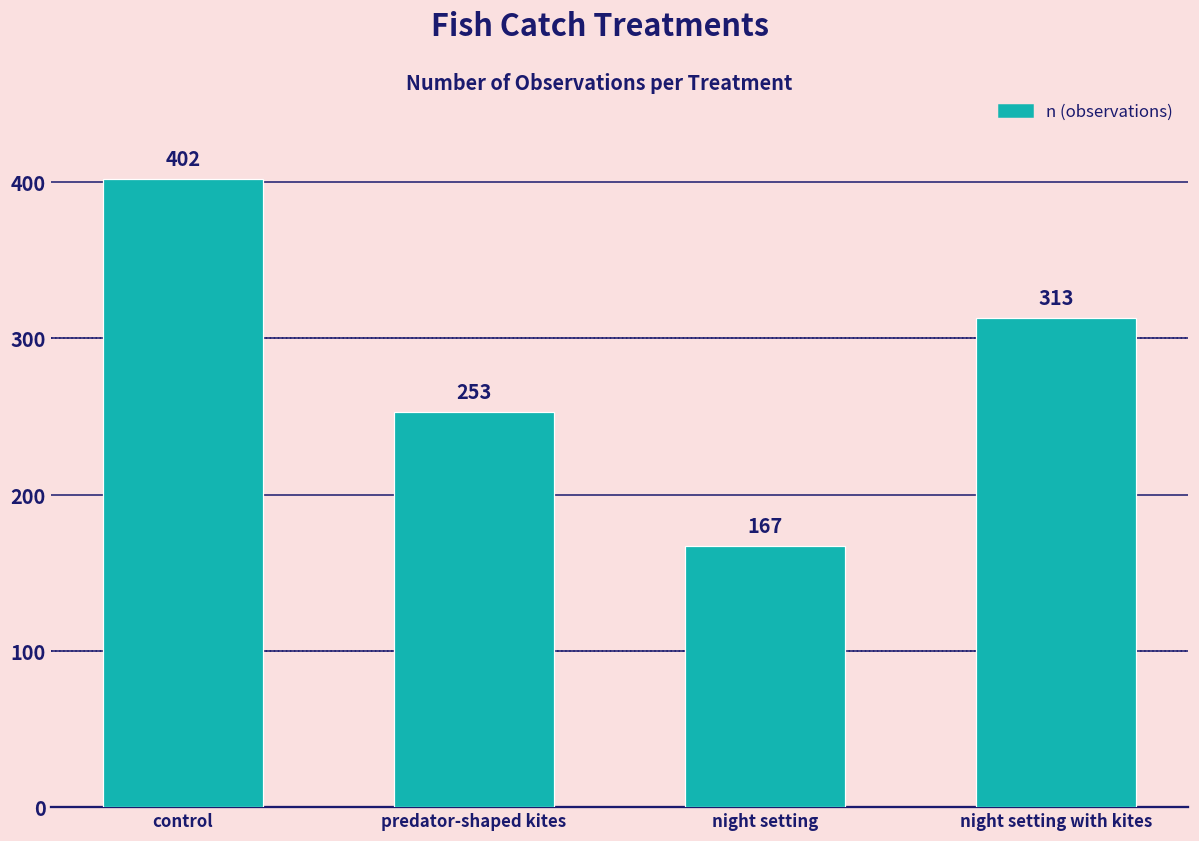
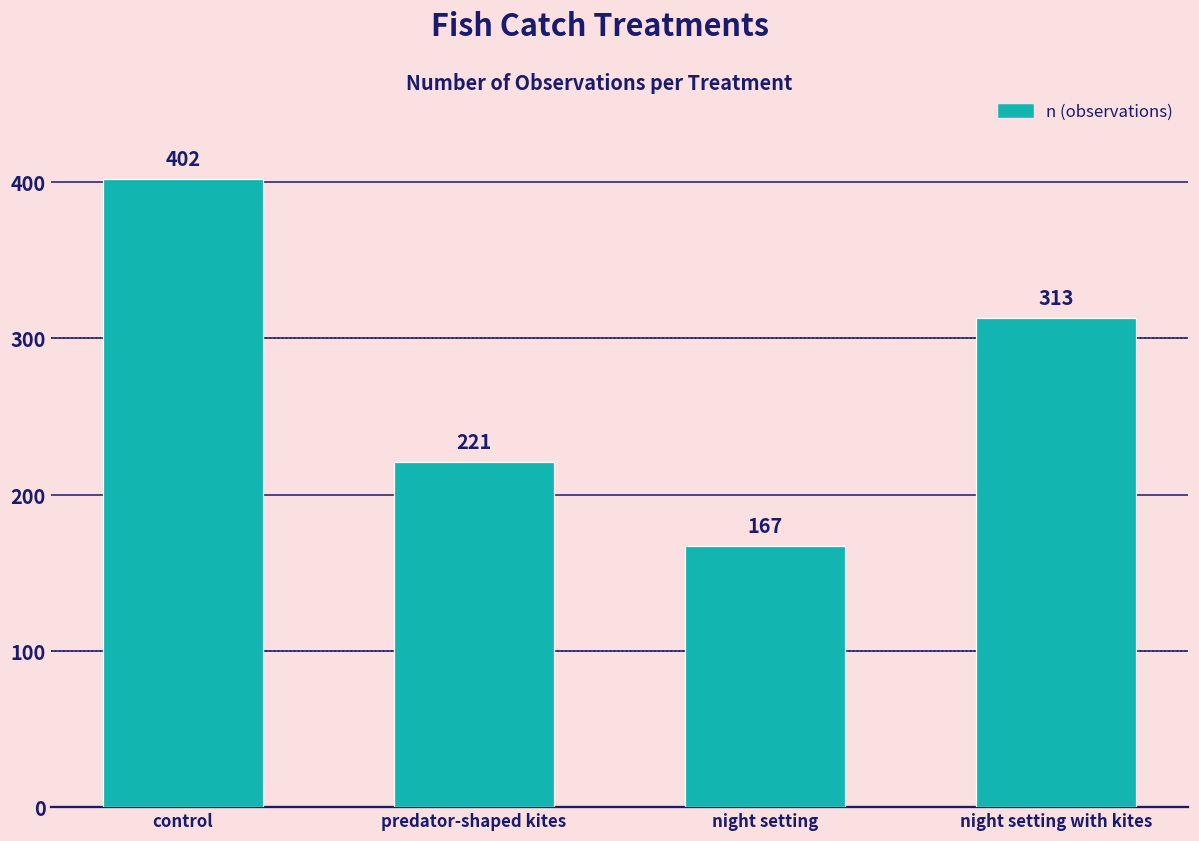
predator-shaped kites: 253 -> 221
